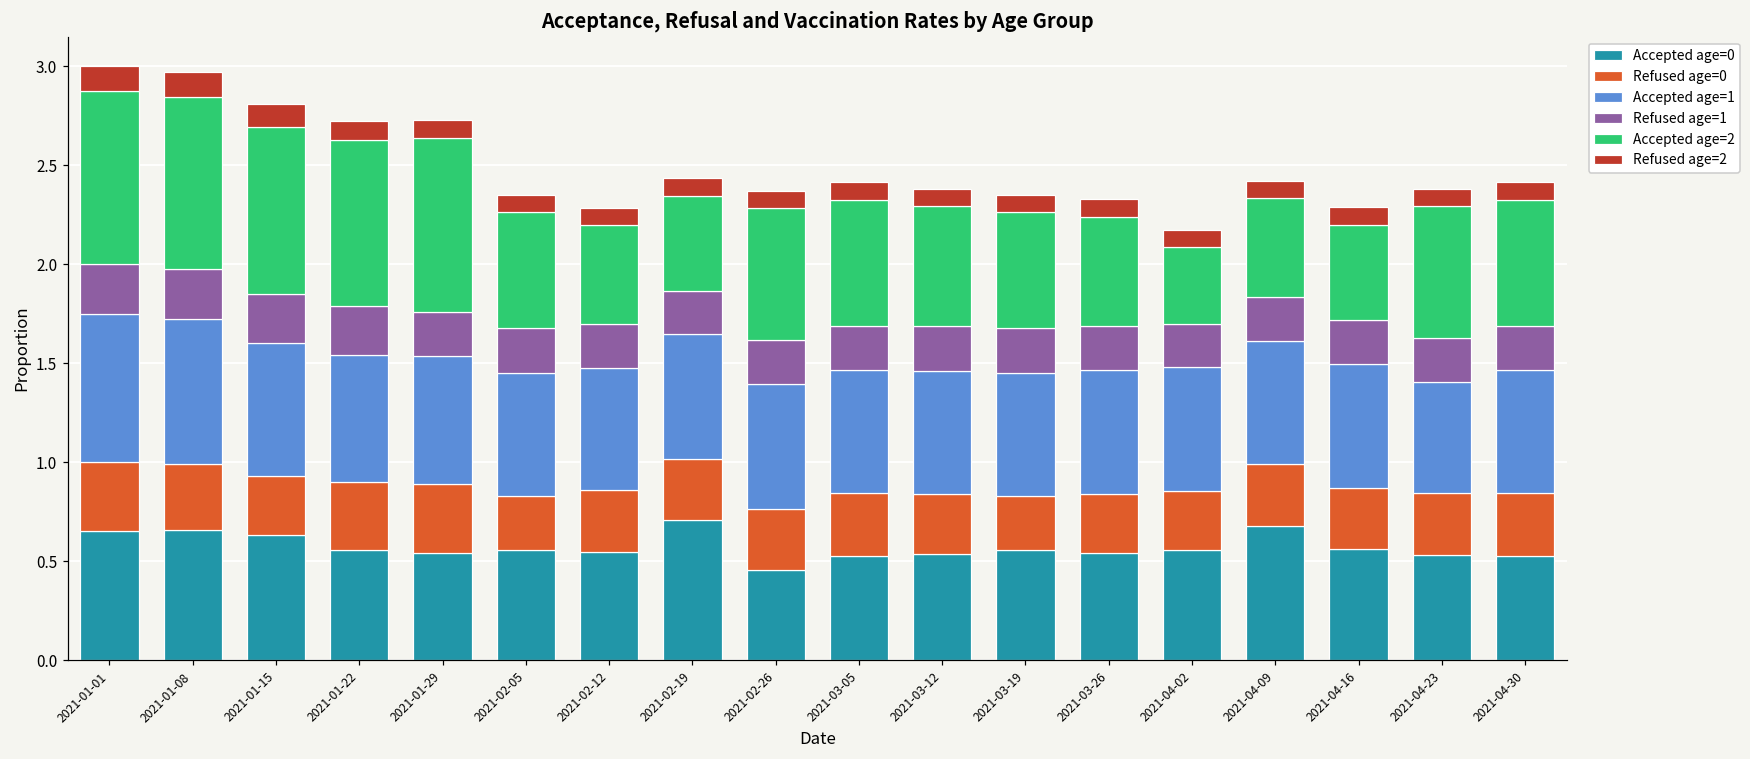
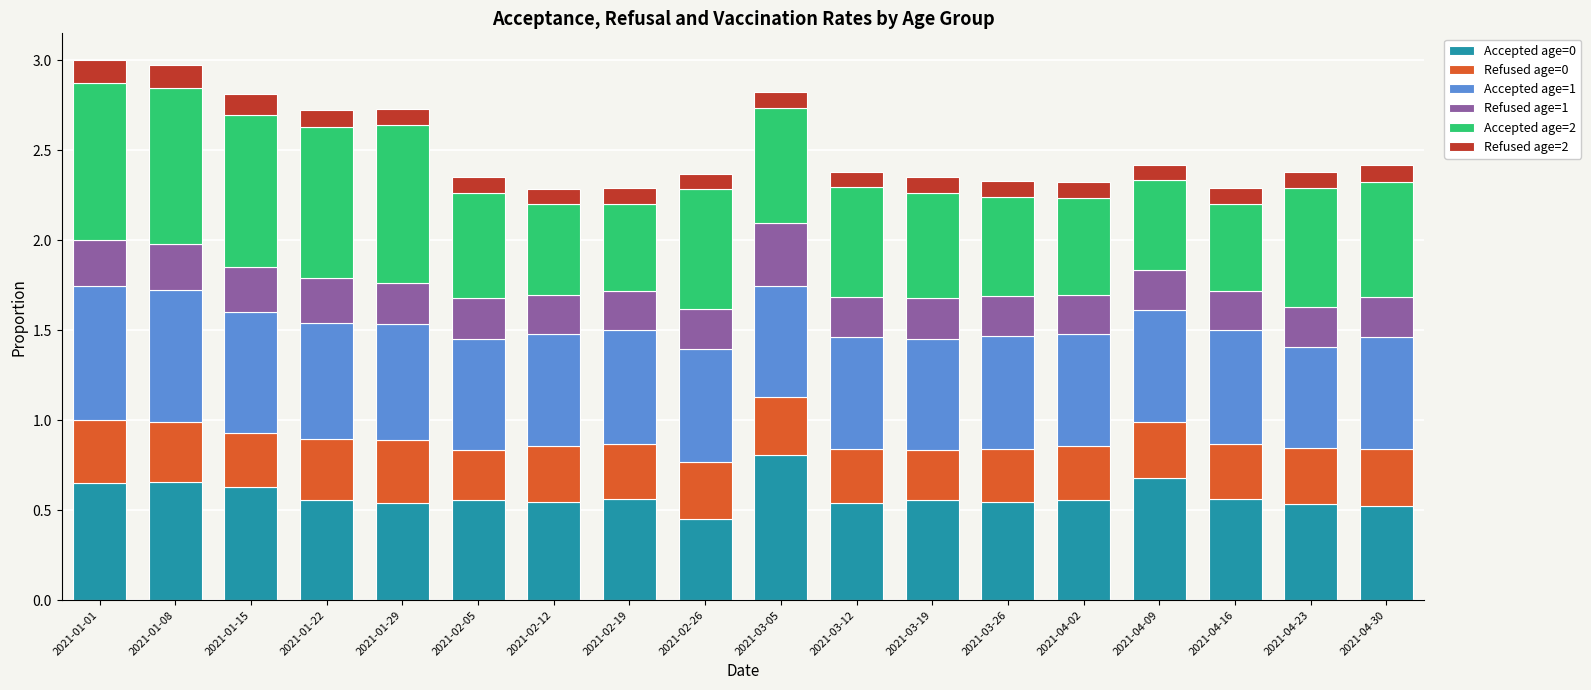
Accepted age=0, 2021-02-19: 0.71 -> 0.56
Accepted age=0, 2021-03-05: 0.52 -> 0.81
Refused age=1, 2021-03-05: 0.22 -> 0.35
Accepted age=2, 2021-04-02: 0.39 -> 0.53
